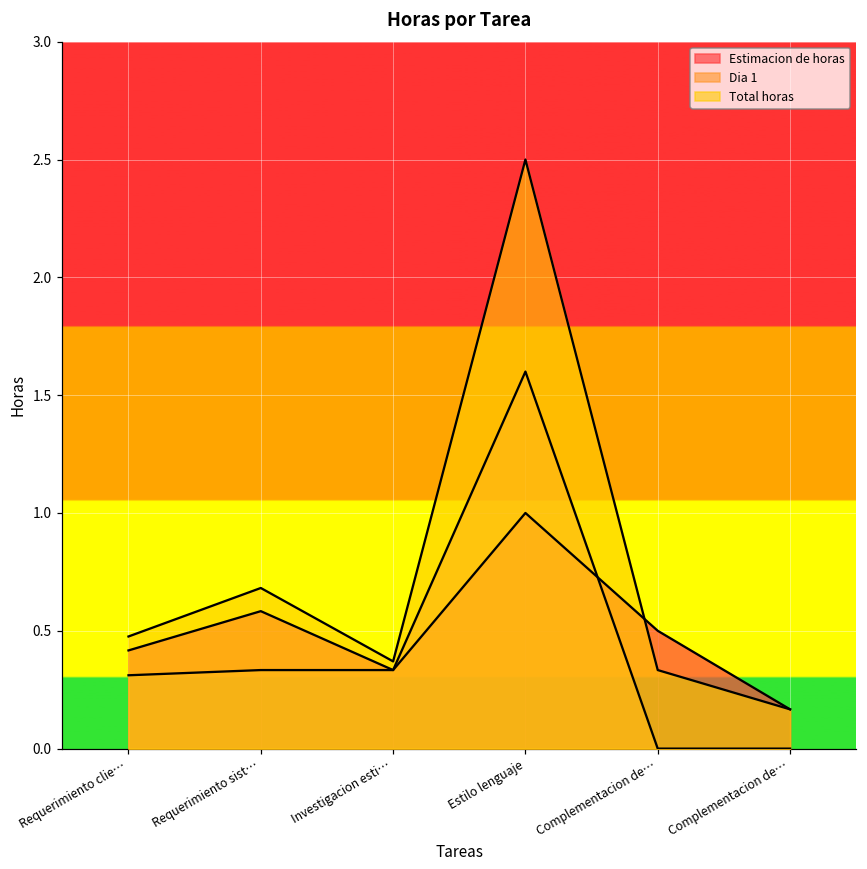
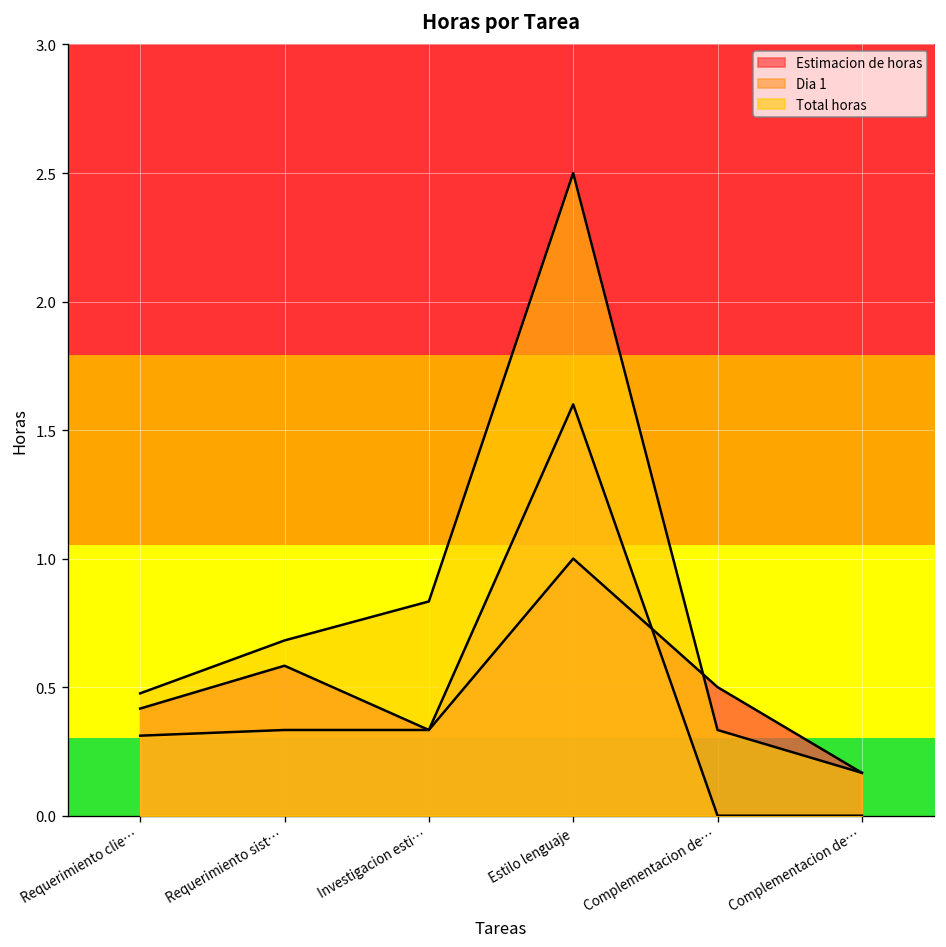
Total horas, Investigacion esti…: 0.37 -> 0.83
